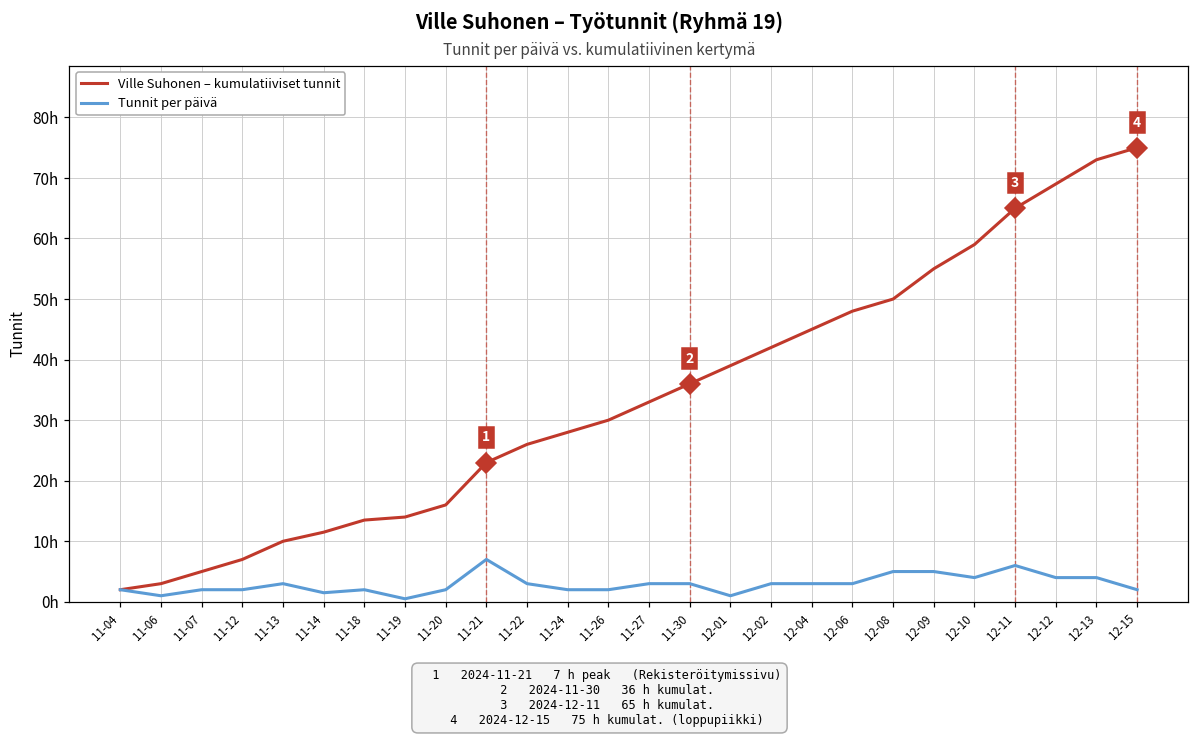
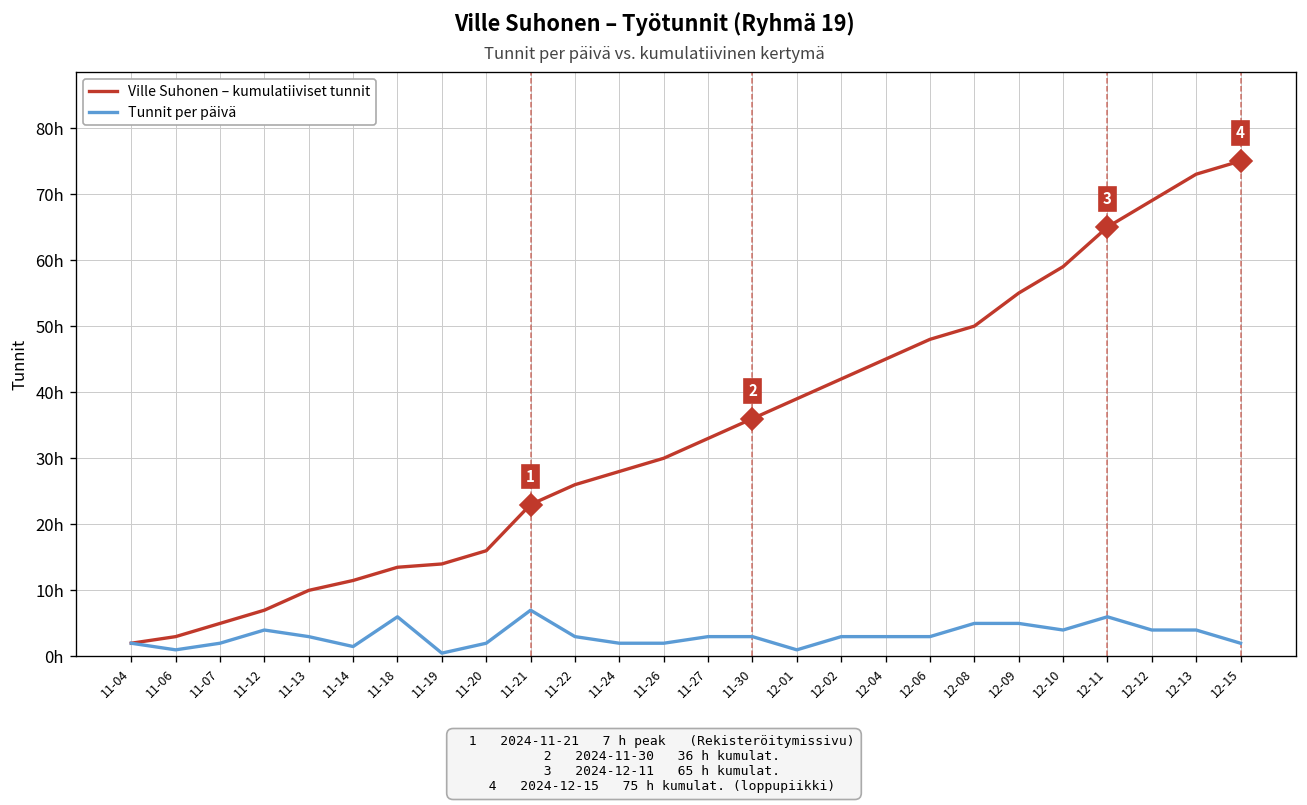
Tunnit per päivä, 11-12: 2h -> 4h
Tunnit per päivä, 11-18: 2h -> 6h
